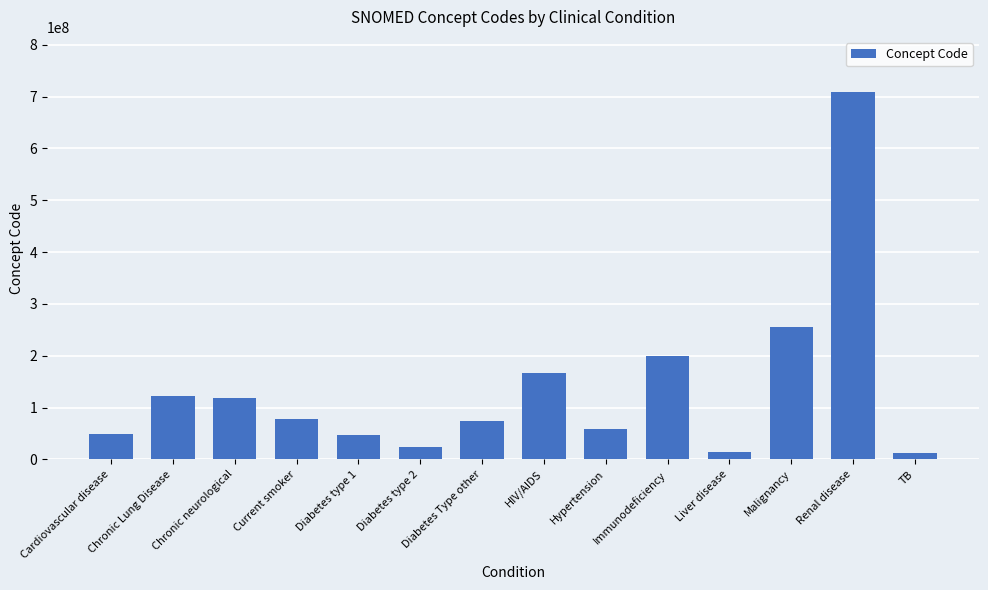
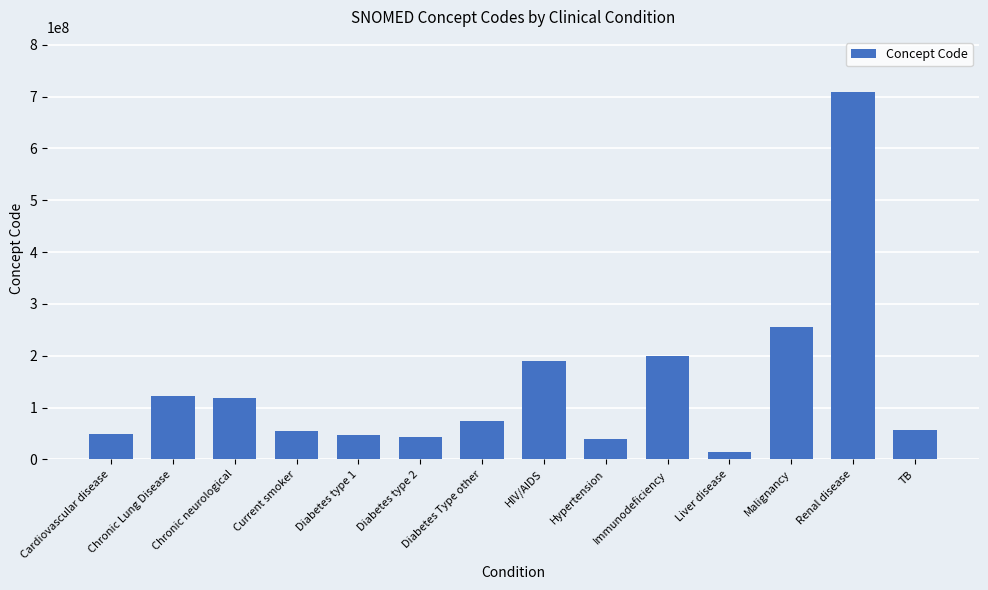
Current smoker: 80000000 -> 50000000
Diabetes type 2: 20000000 -> 40000000
HIV/AIDS: 170000000 -> 190000000
Hypertension: 60000000 -> 40000000
TB: 10000000 -> 60000000
